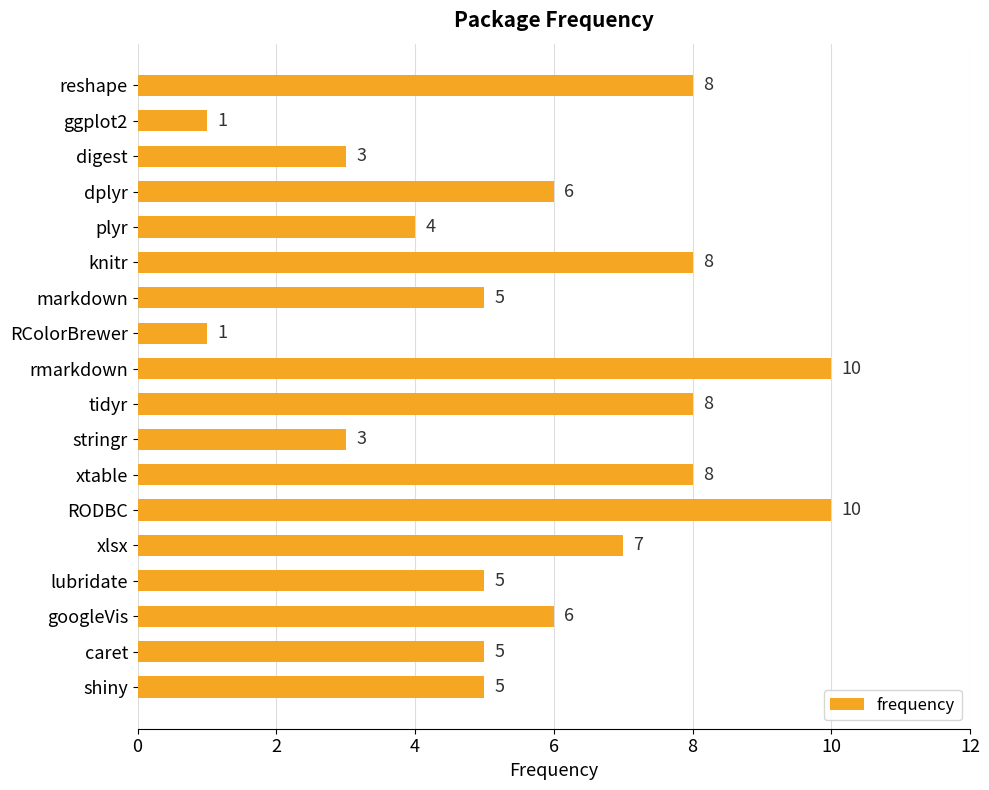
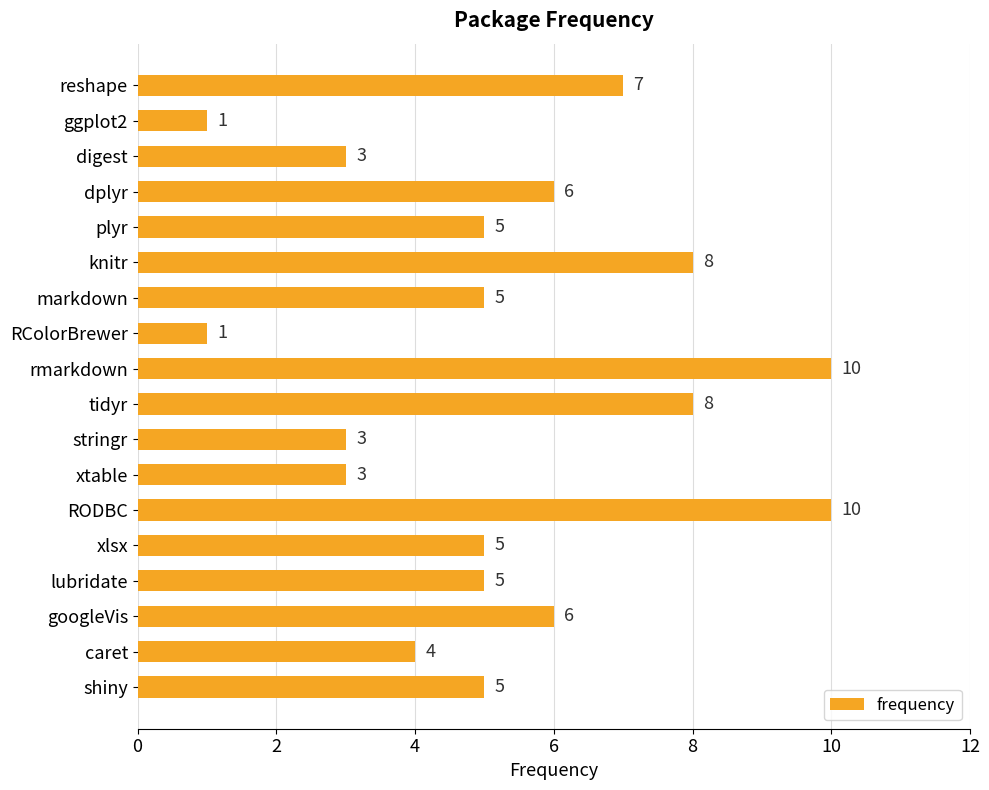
reshape: 8 -> 7
plyr: 4 -> 5
xtable: 8 -> 3
xlsx: 7 -> 5
caret: 5 -> 4
